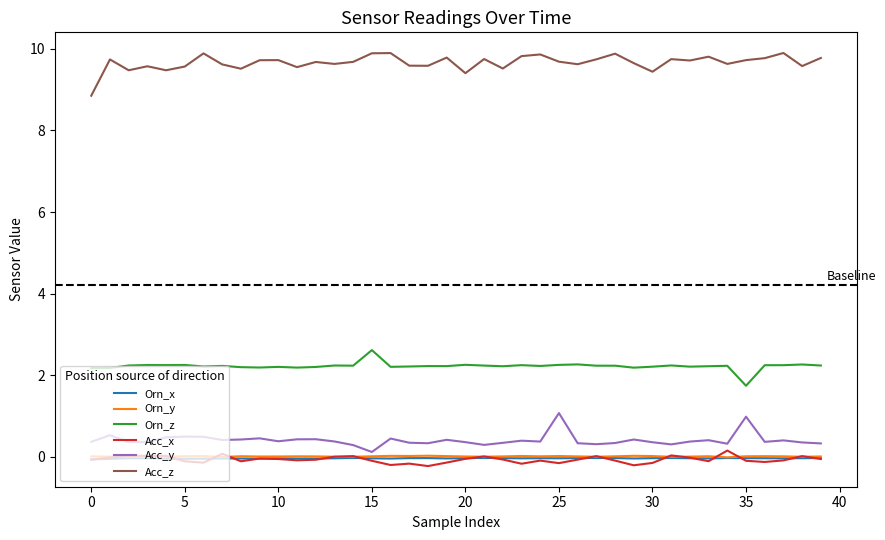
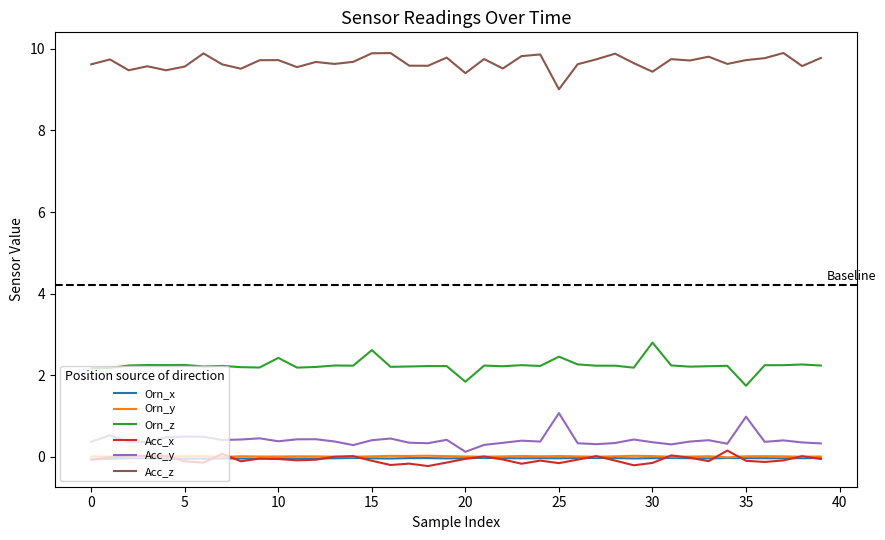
Acc_z, 0: 8.9 -> 9.6
Orn_z, 10: 2.2 -> 2.4
Acc_y, 15: 0.1 -> 0.4
Orn_z, 20: 2.3 -> 1.8
Acc_y, 20: 0.4 -> 0.1
Orn_z, 25: 2.3 -> 2.5
Acc_z, 25: 9.7 -> 9.0
Orn_z, 30: 2.2 -> 2.8
